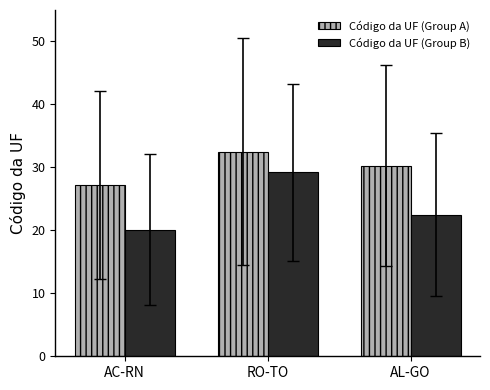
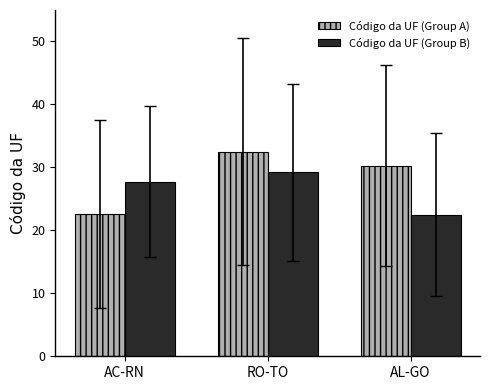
Código da UF (Group A), AC-RN: 27 -> 23
Código da UF (Group B), AC-RN: 20 -> 28
